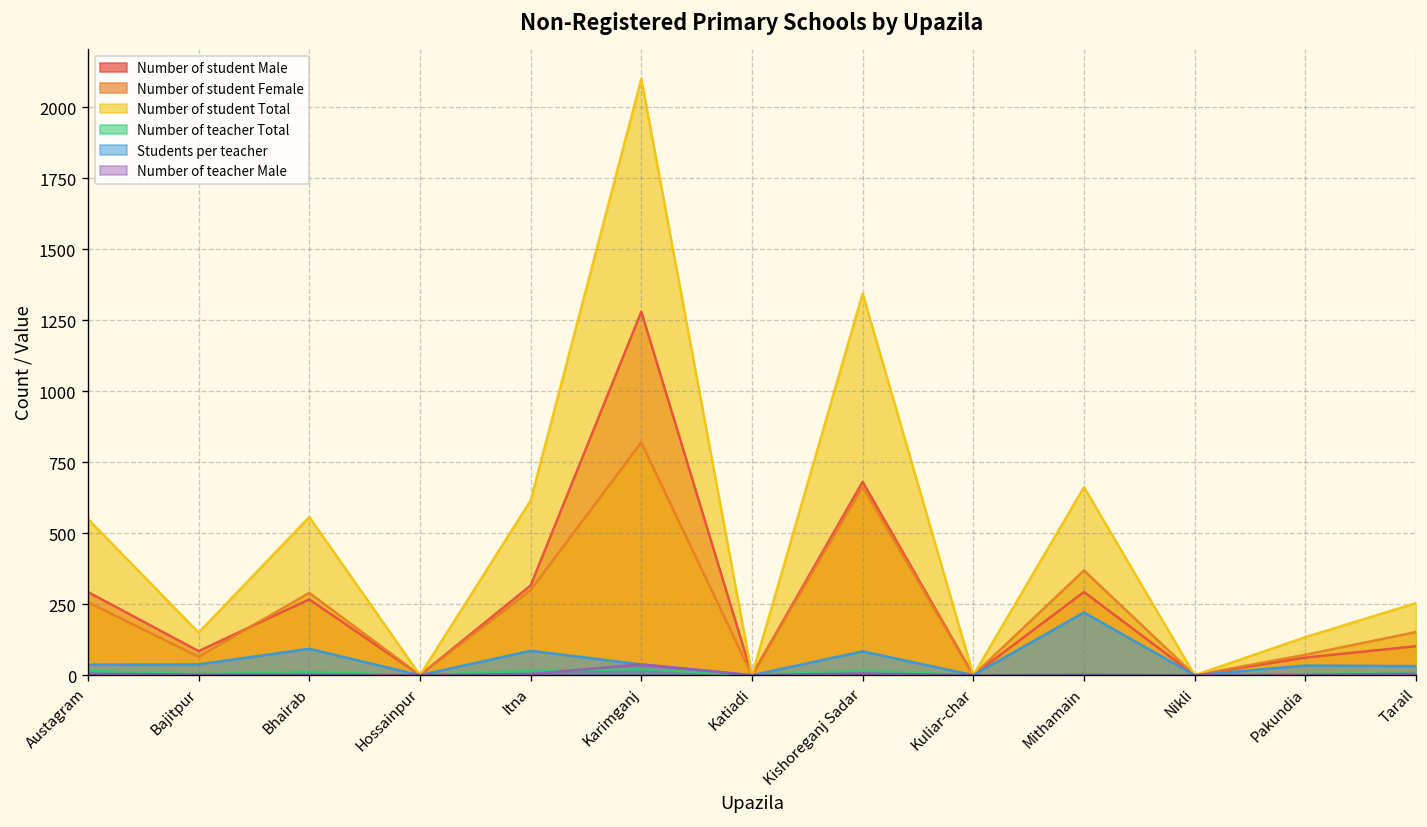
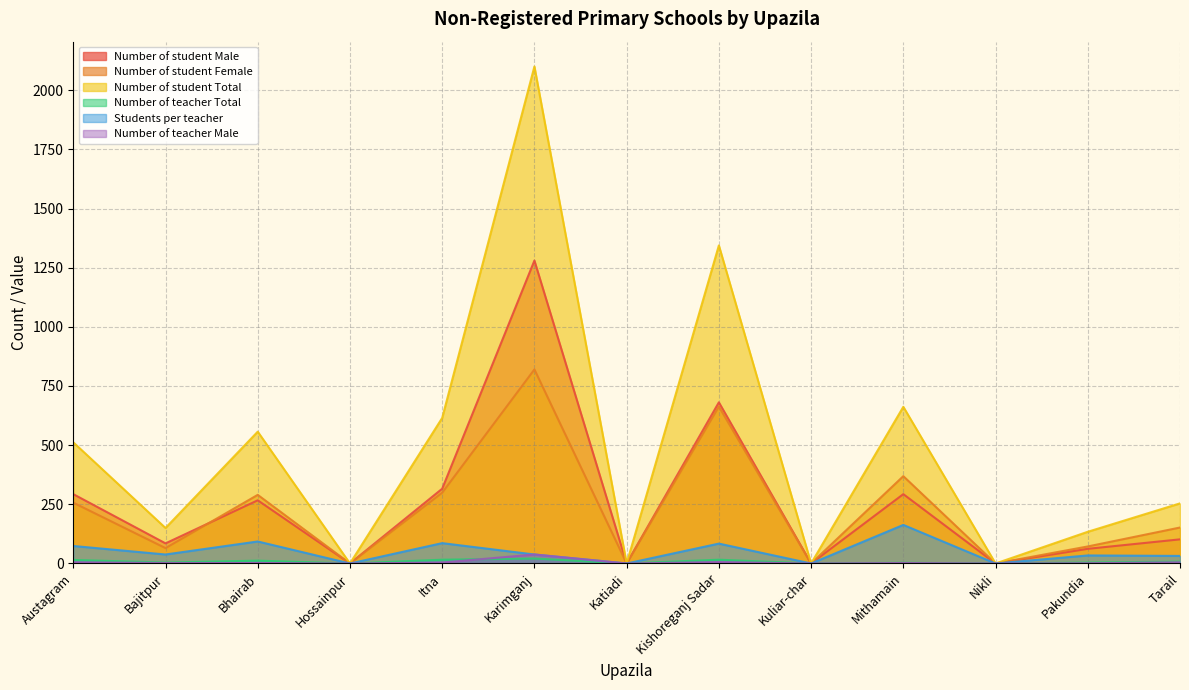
Number of student Total, Austagram: 550 -> 510
Students per teacher, Austagram: 40 -> 70
Students per teacher, Mithamain: 220 -> 160
